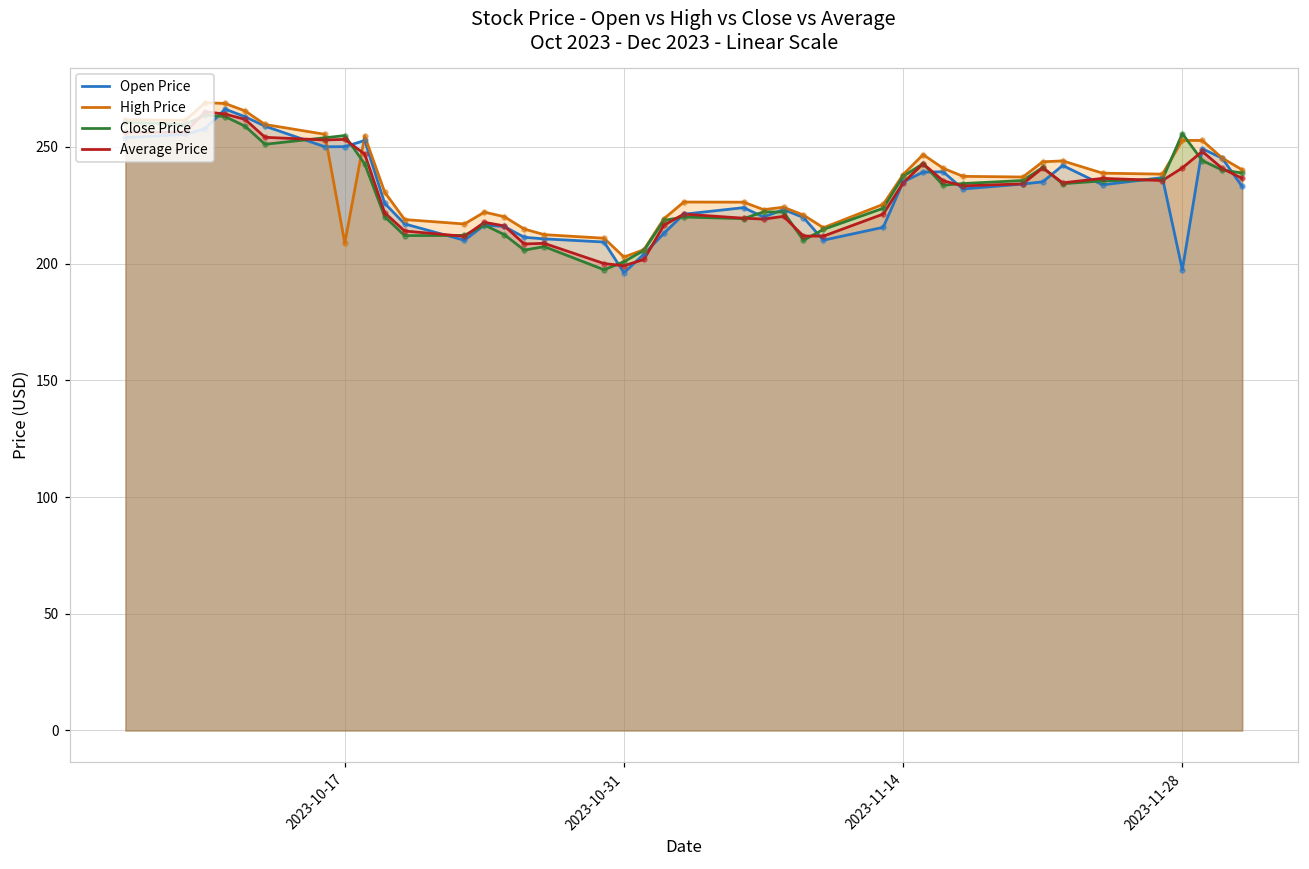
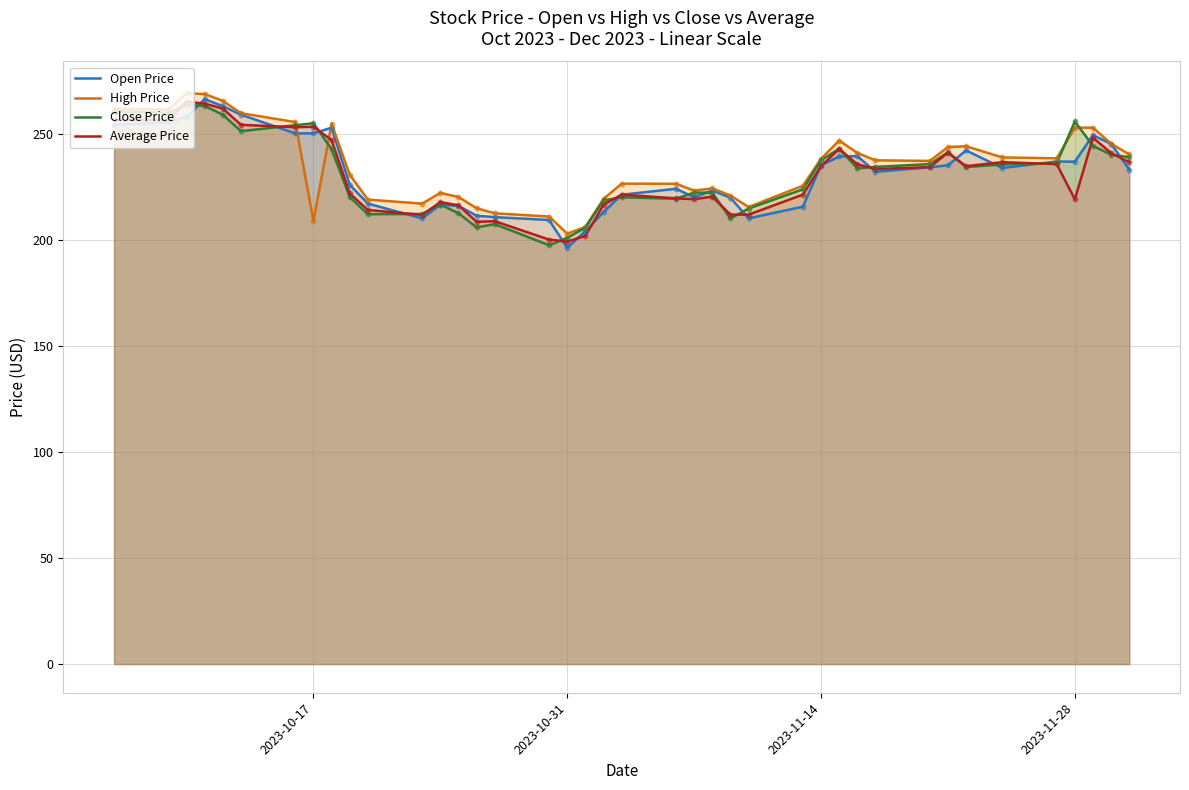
Open Price, 2023-11-28: 197 -> 237
Average Price, 2023-11-28: 241 -> 219
